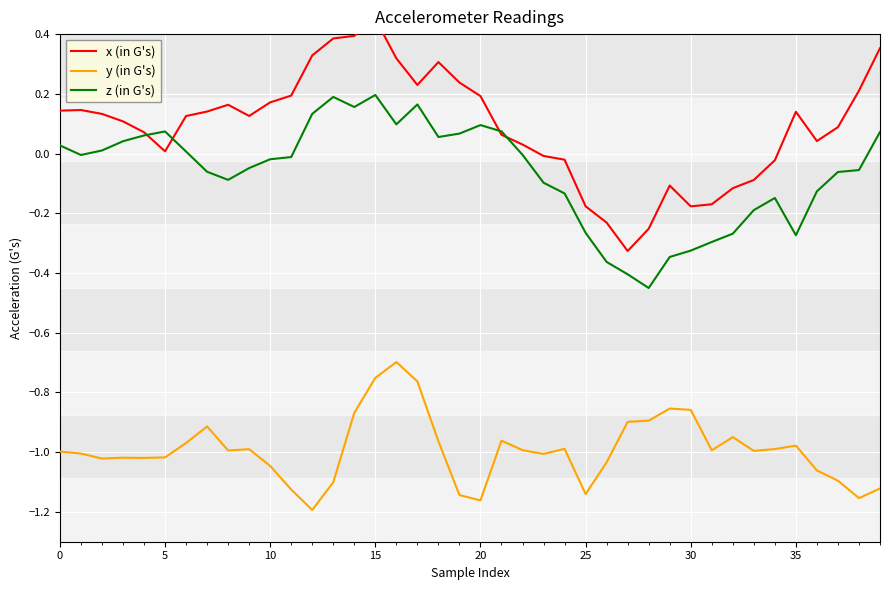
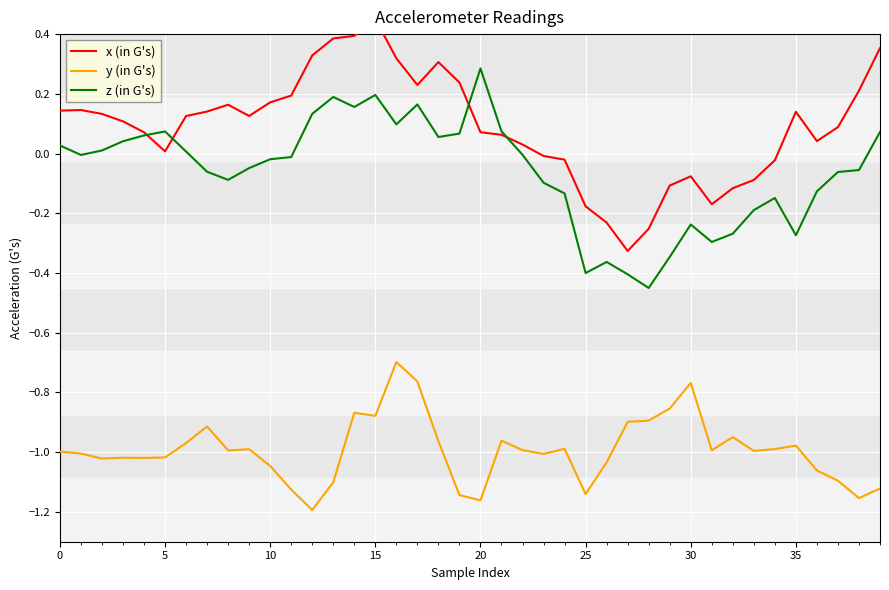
y (in G's), 15: -0.75 -> -0.88
x (in G's), 20: 0.19 -> 0.07
z (in G's), 20: 0.10 -> 0.29
z (in G's), 25: -0.27 -> -0.40
x (in G's), 30: -0.18 -> -0.08
y (in G's), 30: -0.86 -> -0.77
z (in G's), 30: -0.33 -> -0.24
